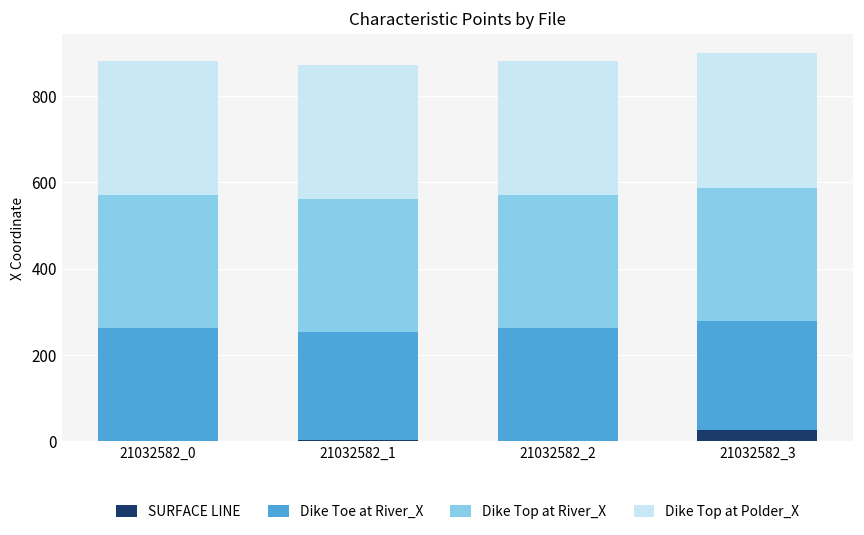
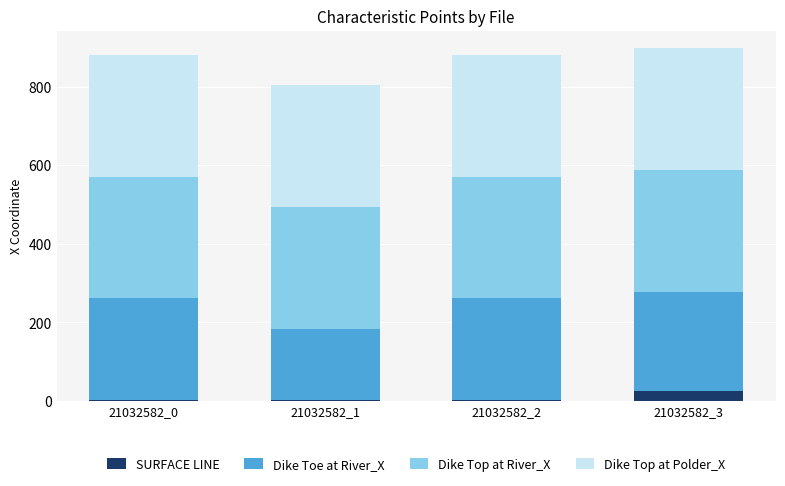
Dike Toe at River_X, 21032582_1: 250 -> 180
